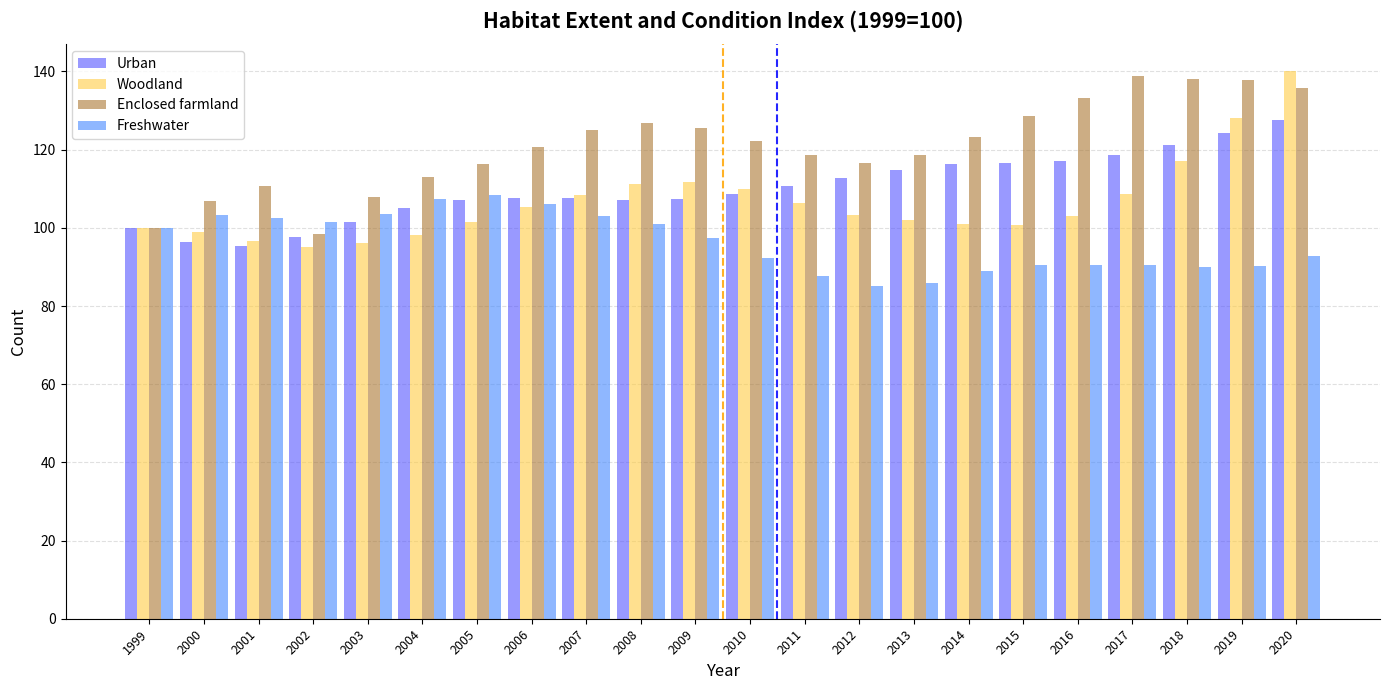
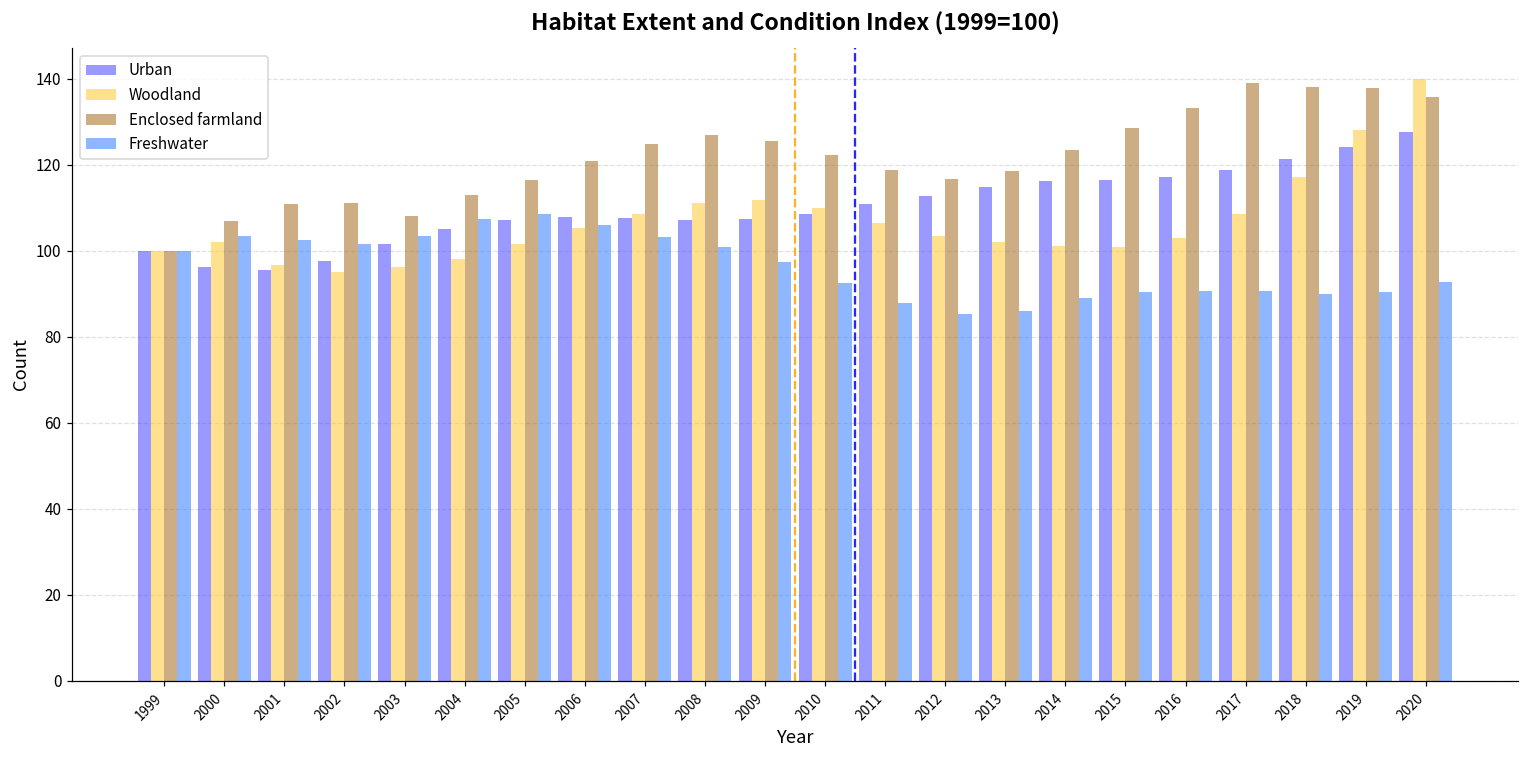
Woodland, 2000: 99 -> 102
Enclosed farmland, 2002: 98 -> 111
